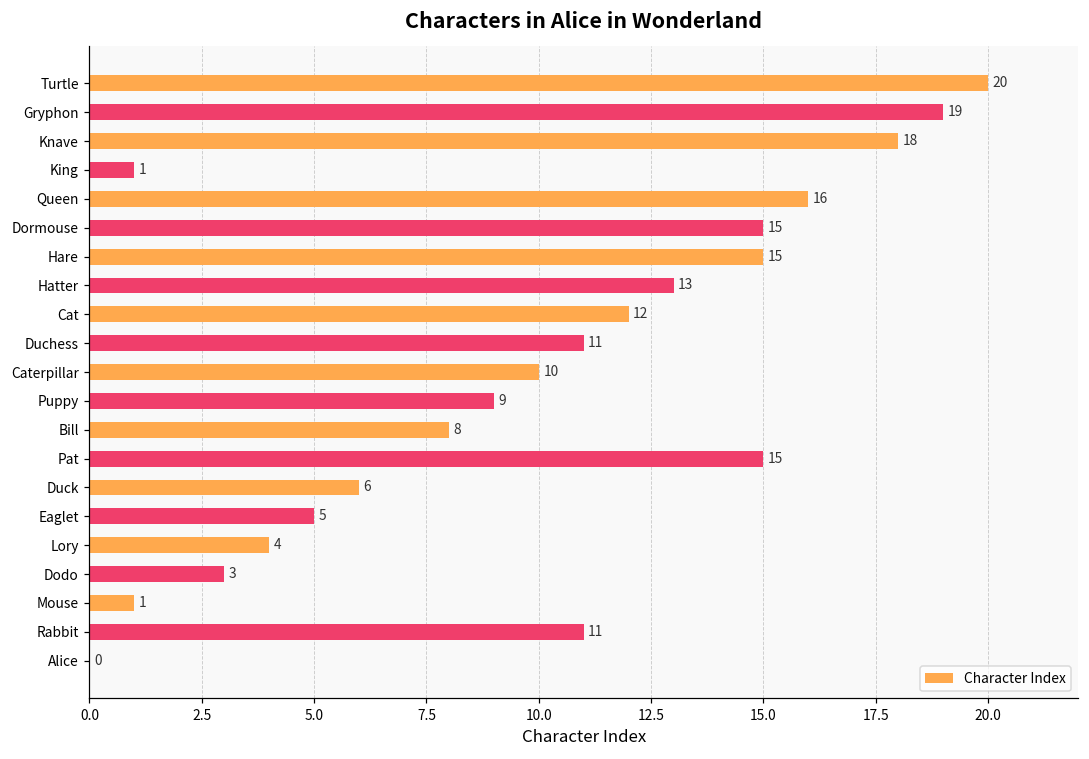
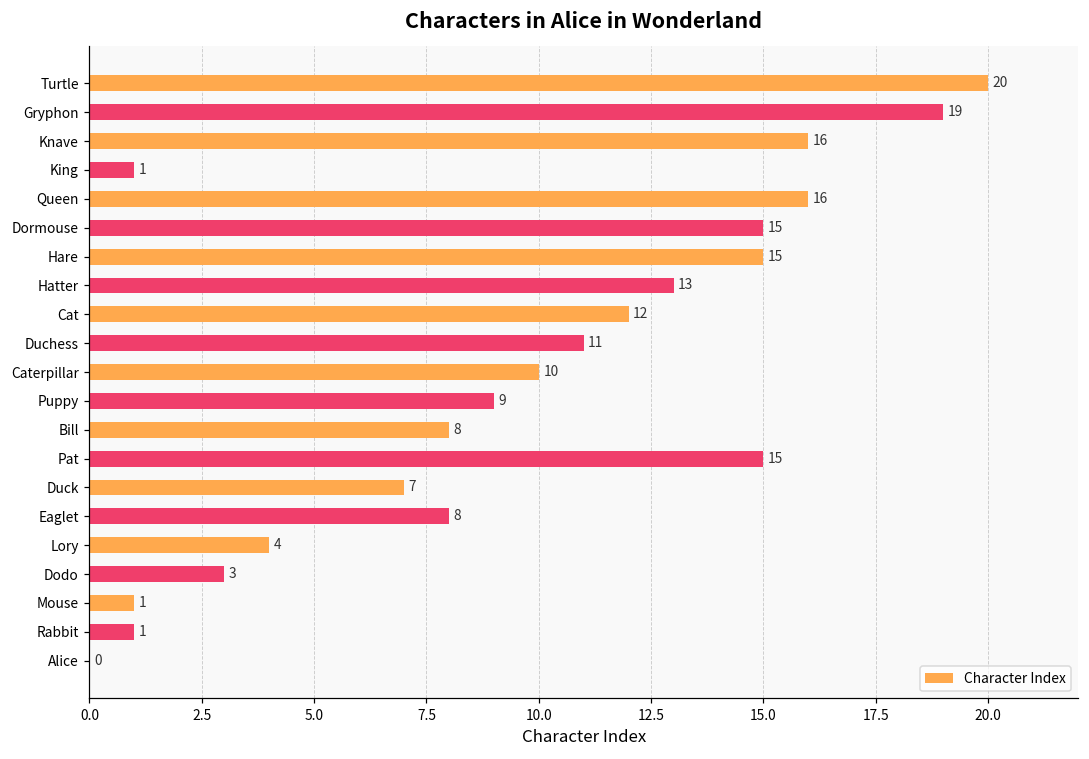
Knave: 18 -> 16
Duck: 6 -> 7
Eaglet: 5 -> 8
Rabbit: 11 -> 1
